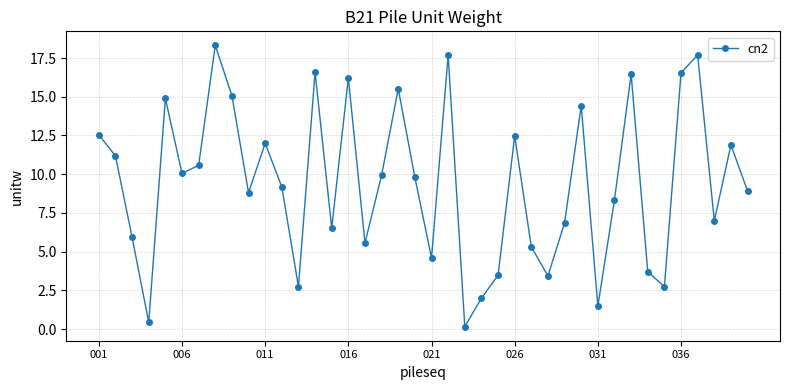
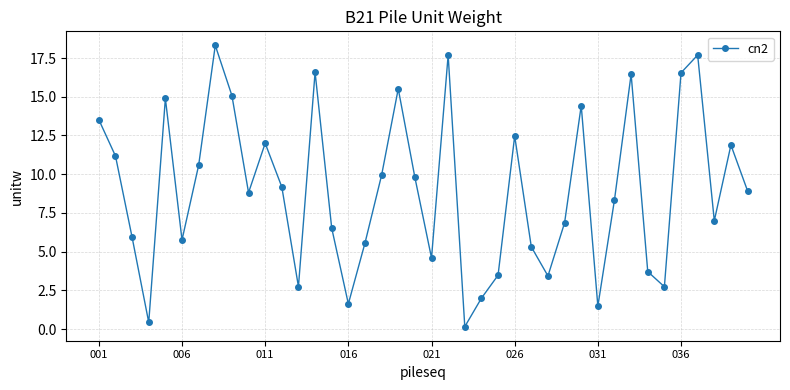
001: 12.5 -> 13.5
006: 10.0 -> 5.8
016: 16.2 -> 1.6
